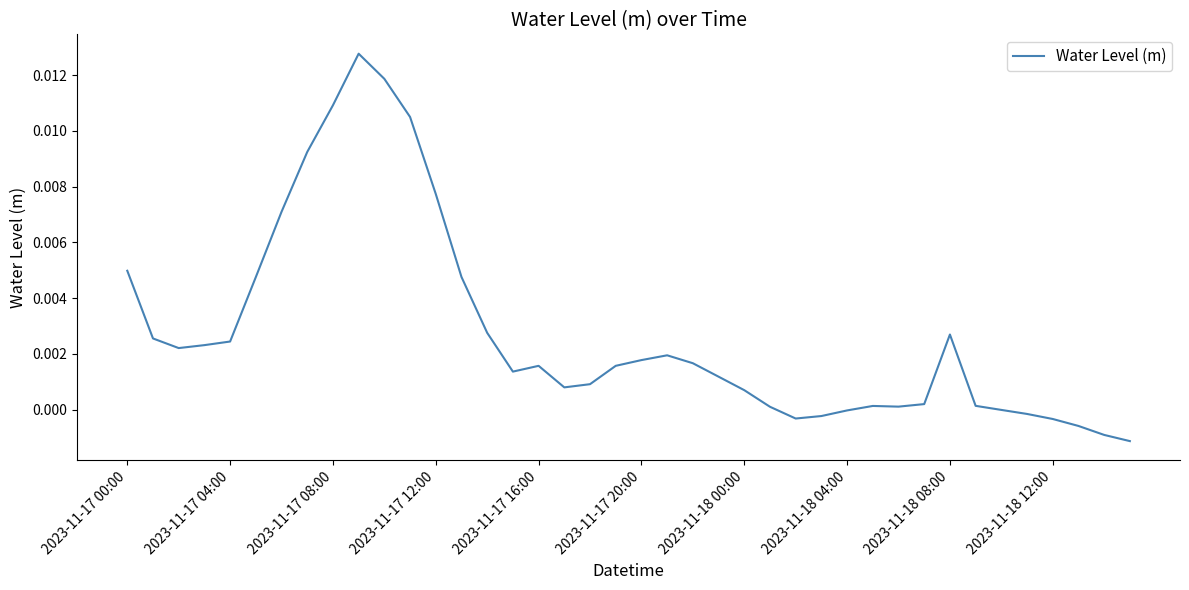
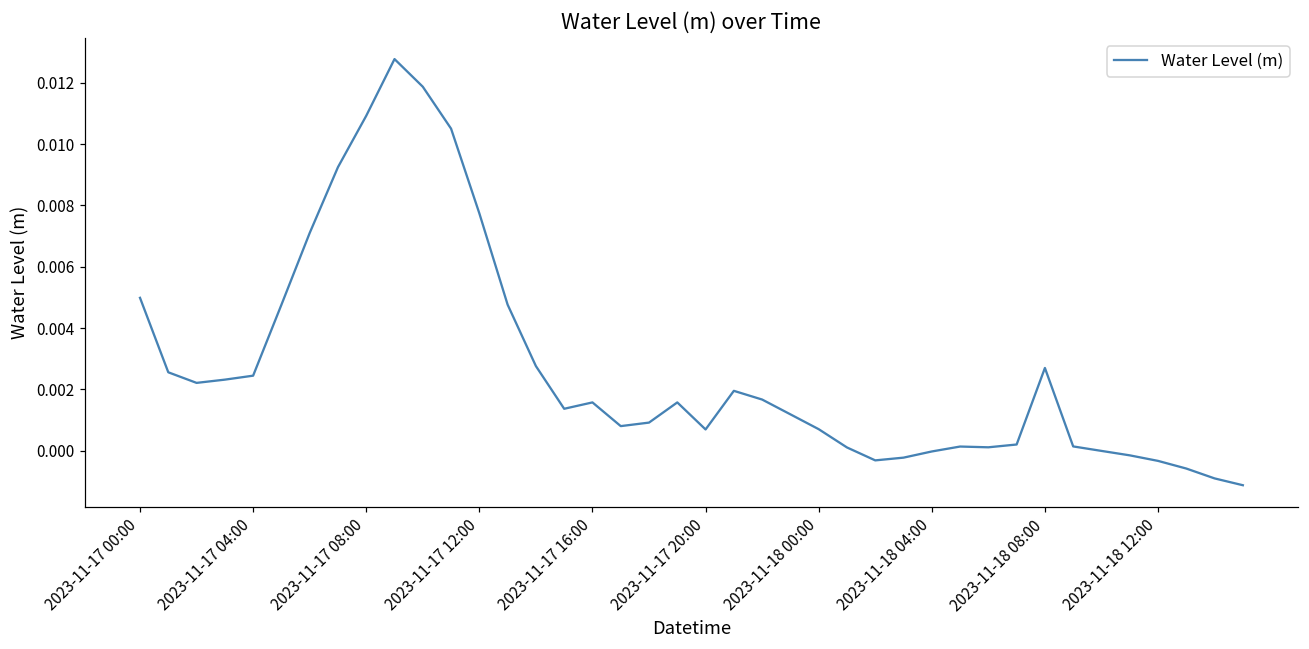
2023-11-17 20:00: 0.0018 -> 0.0007
